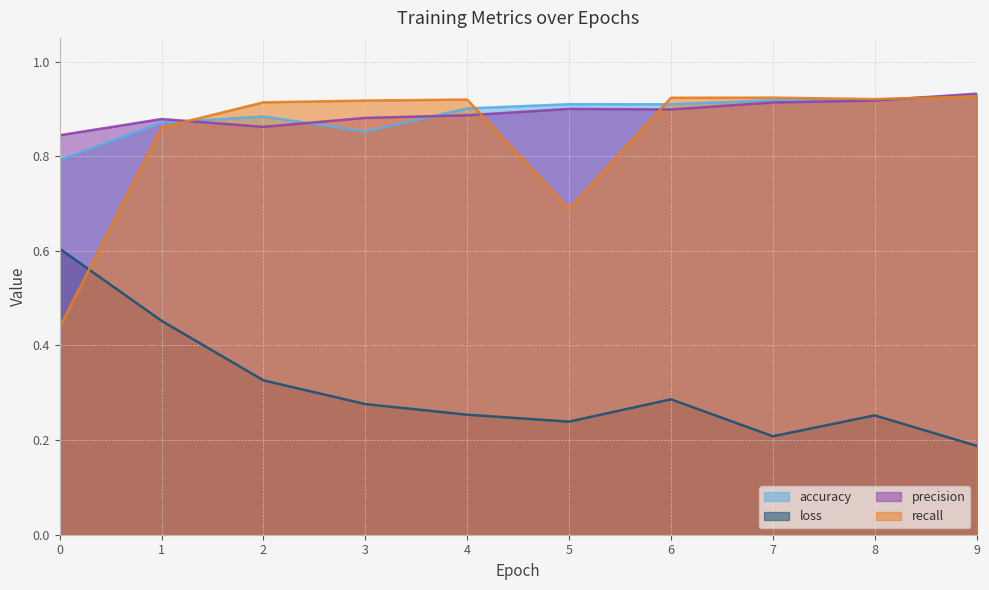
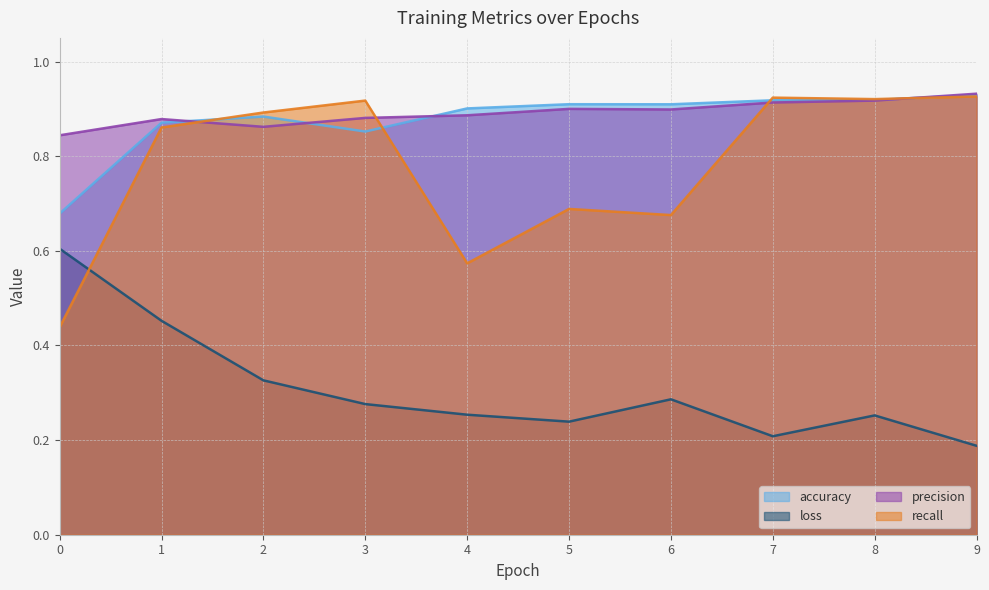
accuracy, 0: 0.79 -> 0.68
recall, 2: 0.91 -> 0.89
recall, 4: 0.92 -> 0.57
recall, 6: 0.92 -> 0.68
